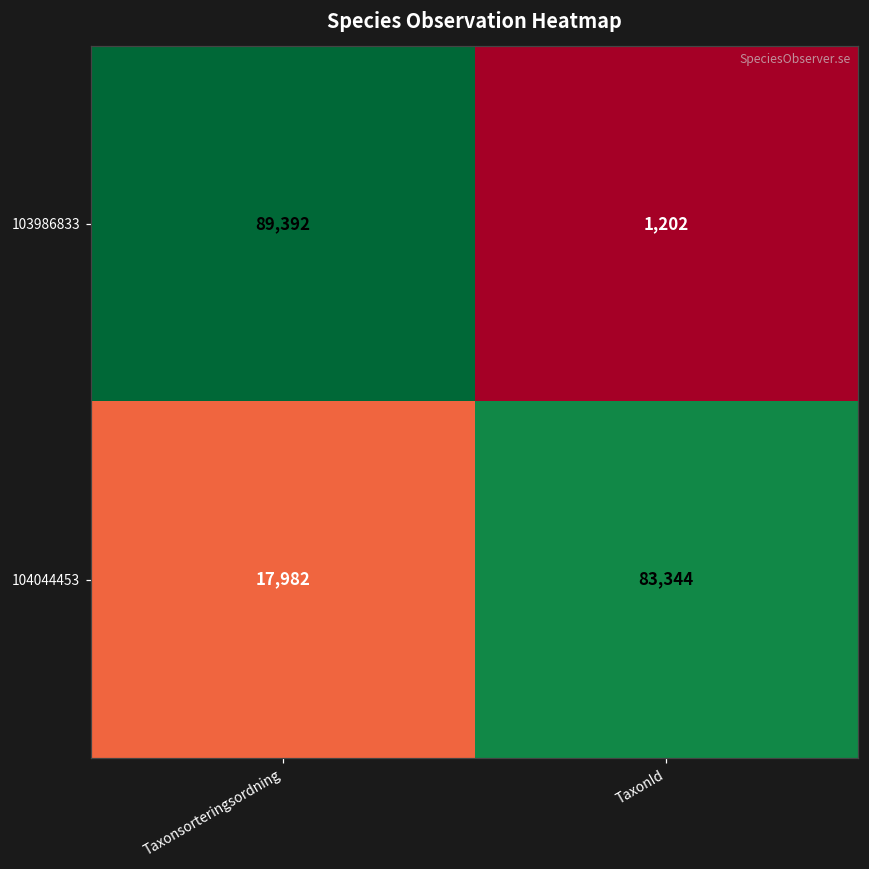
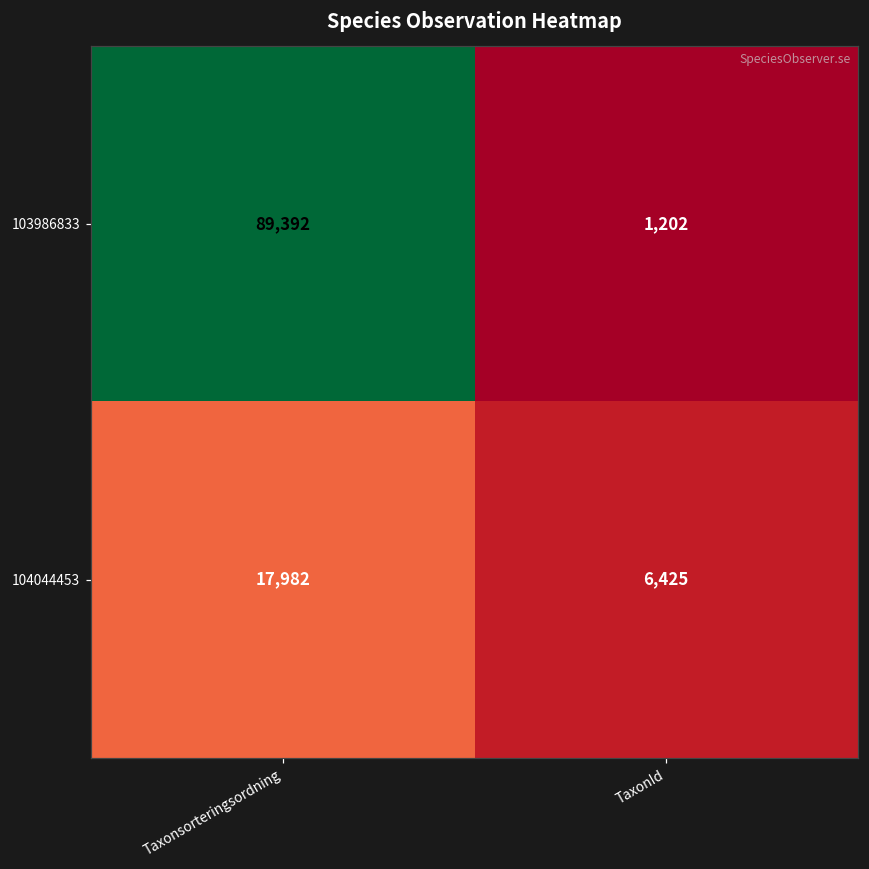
104044453, TaxonId: 83,344 -> 6,425
